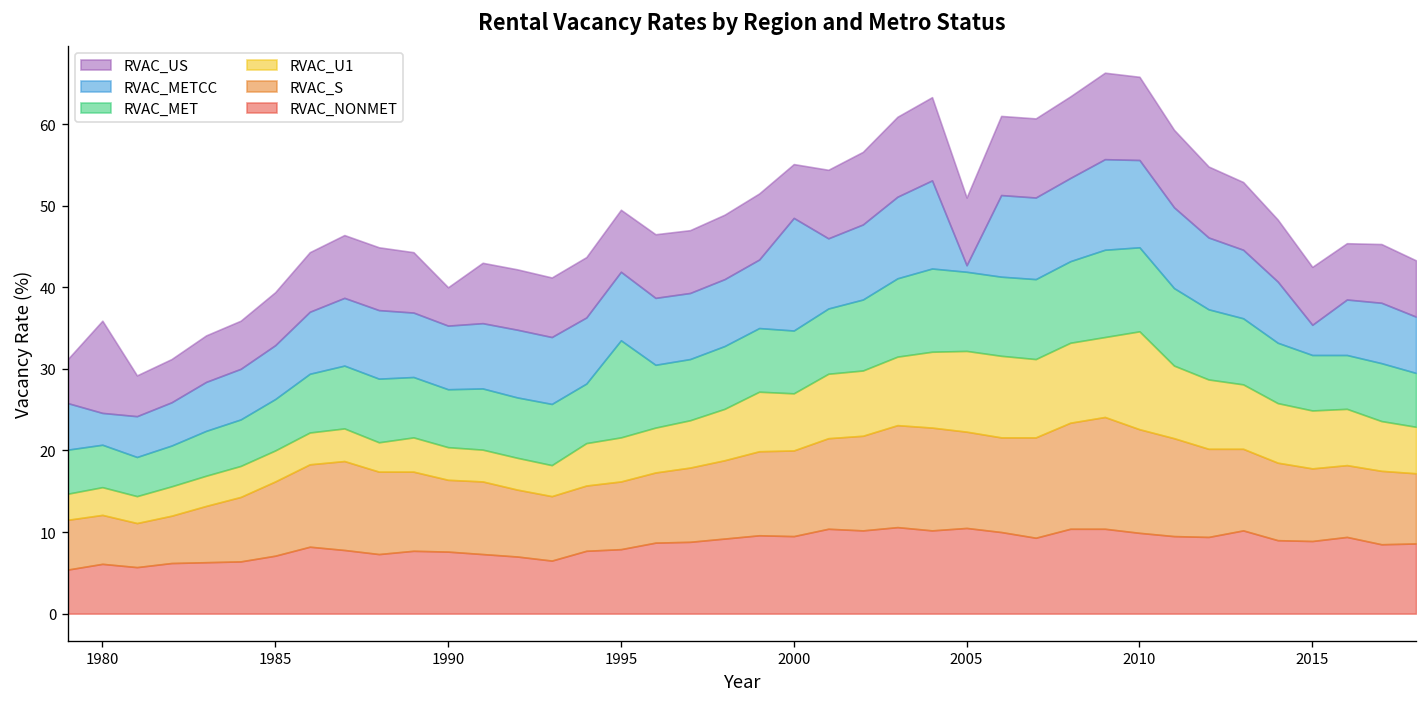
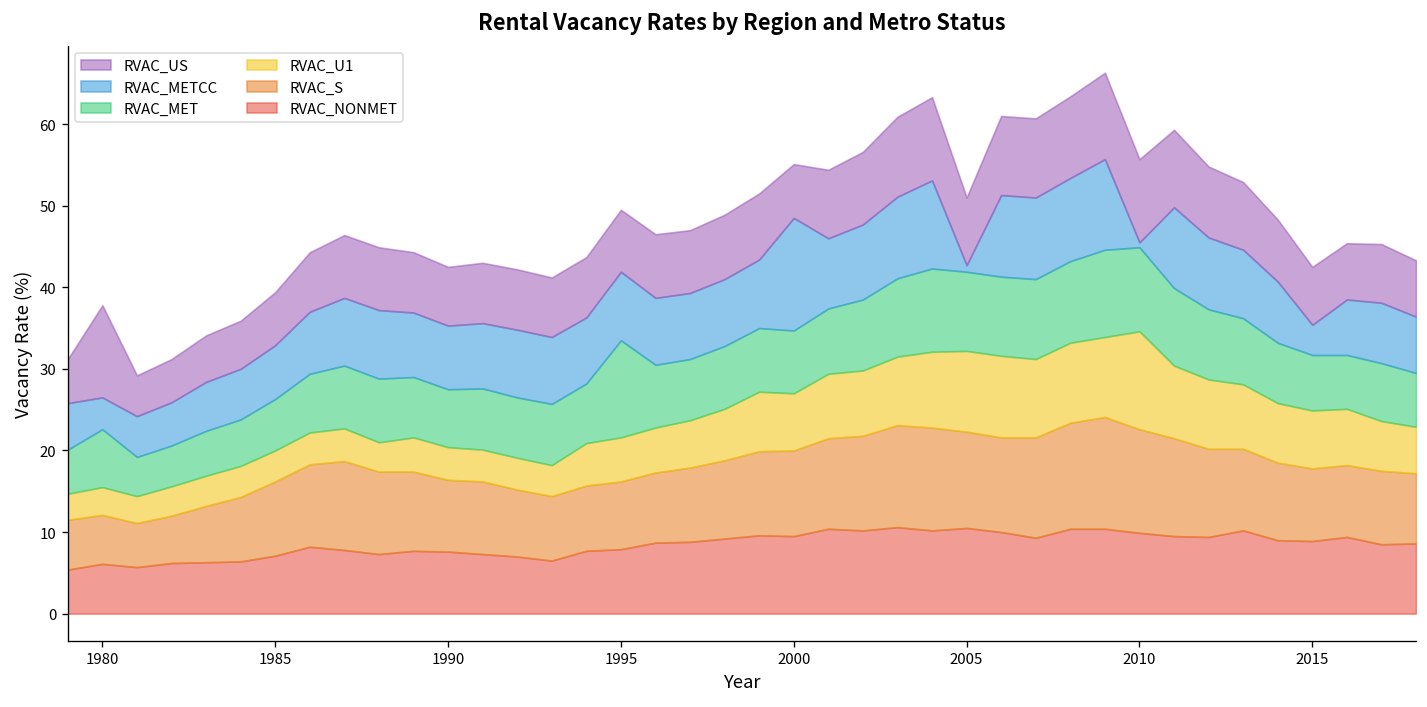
RVAC_MET, 1980: 5 -> 7
RVAC_US, 1990: 5 -> 7
RVAC_METCC, 2010: 11 -> 1
